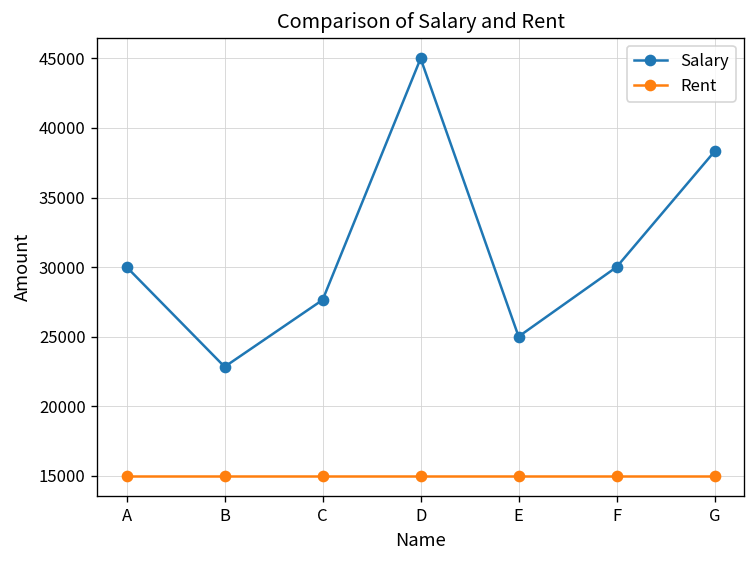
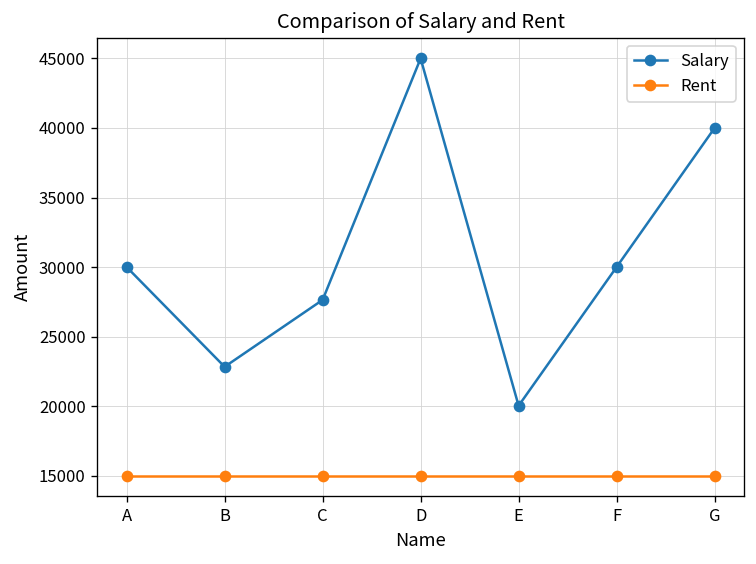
Salary, E: 25000 -> 20000
Salary, G: 38300 -> 40000
